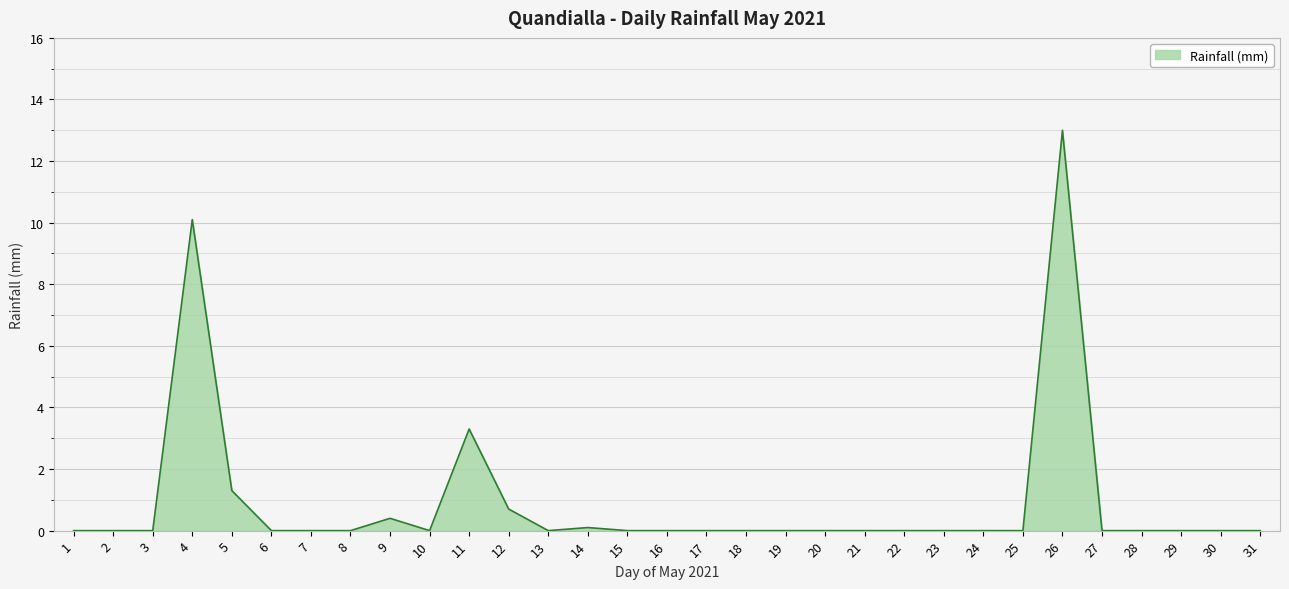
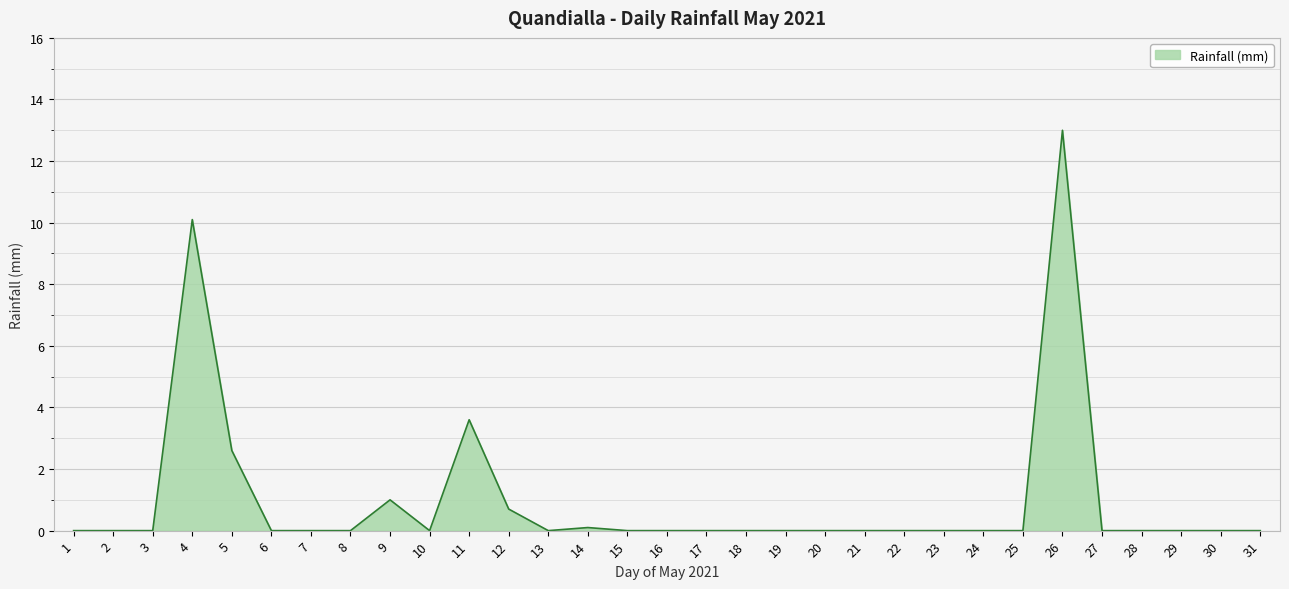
5: 1.3 -> 2.6
9: 0.4 -> 1.0
11: 3.3 -> 3.6
